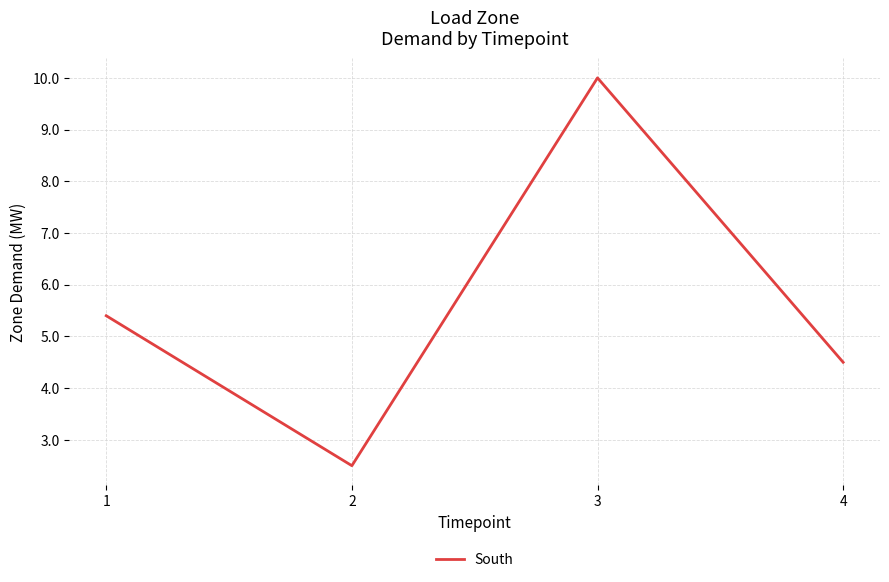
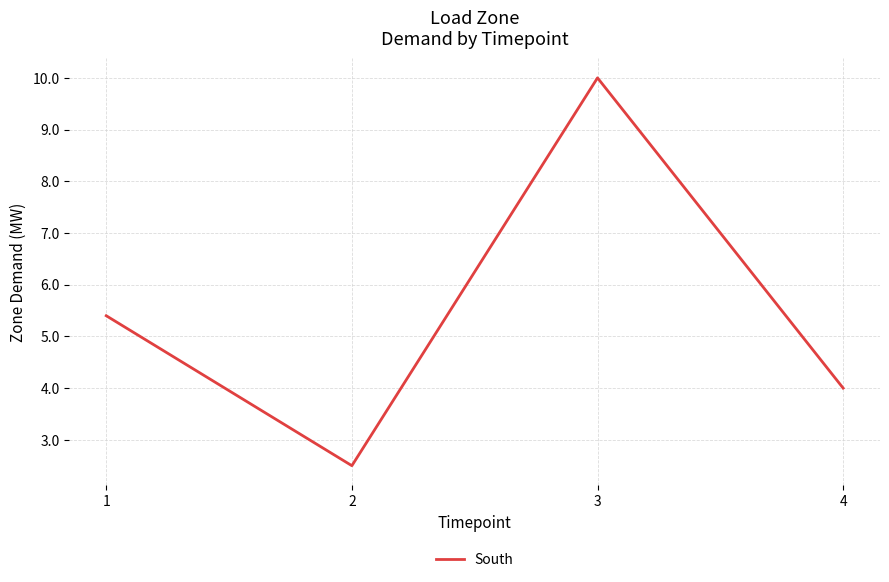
4: 4.5 -> 4.0
